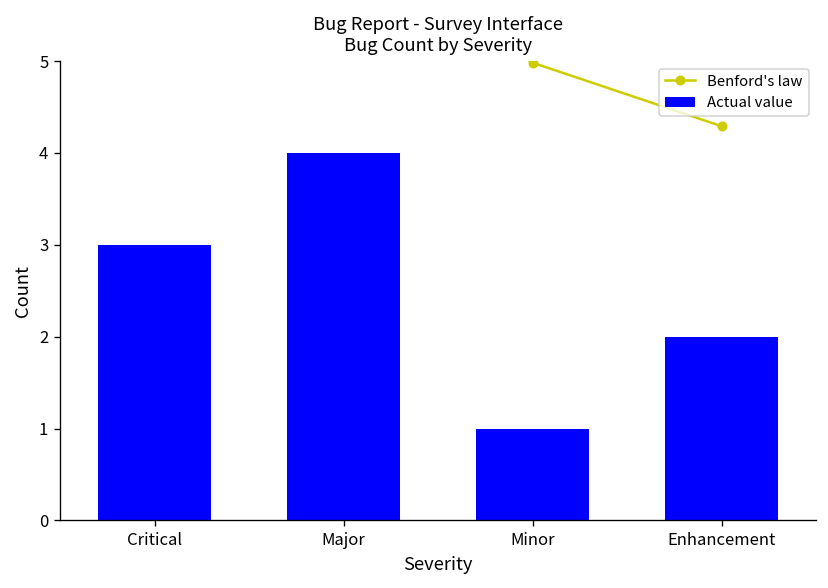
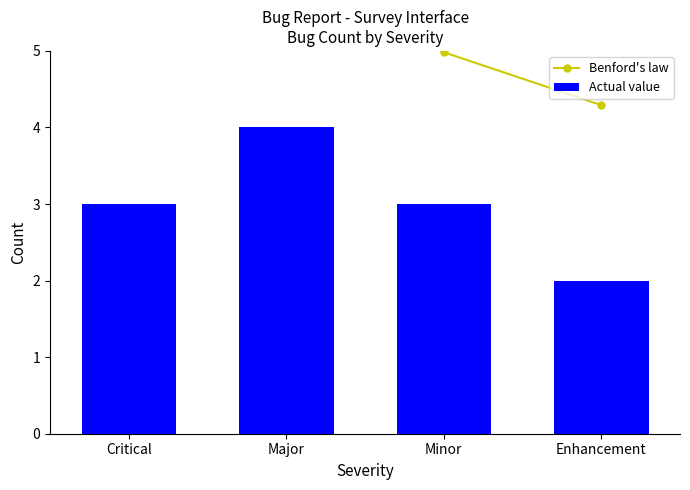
Actual value, Minor: 1 -> 3
